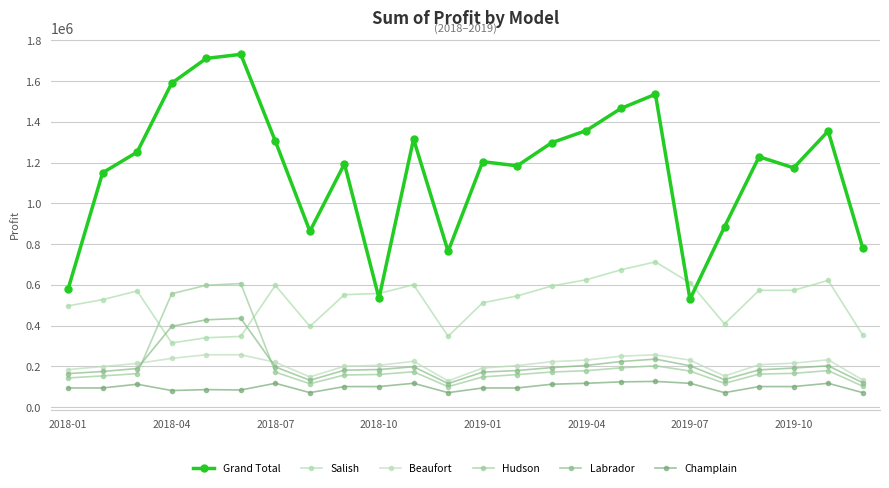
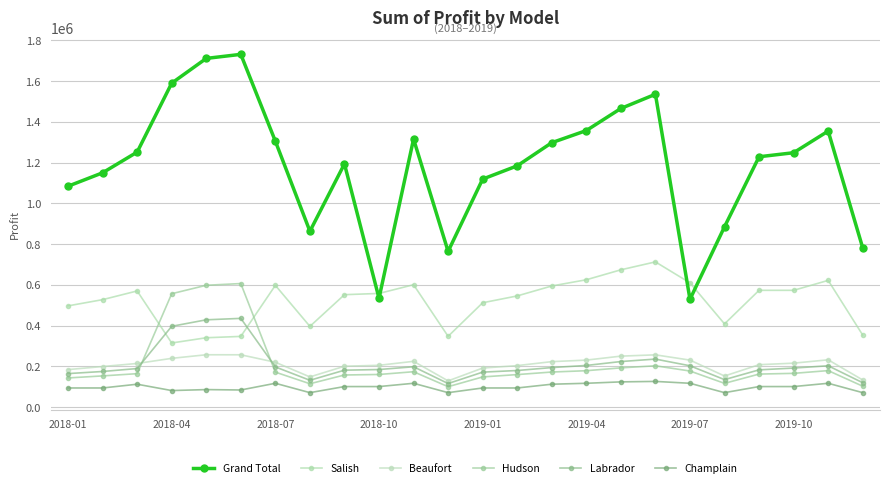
Grand Total, 2018-01: 580000 -> 1080000
Grand Total, 2019-01: 1200000 -> 1120000
Grand Total, 2019-10: 1170000 -> 1250000
